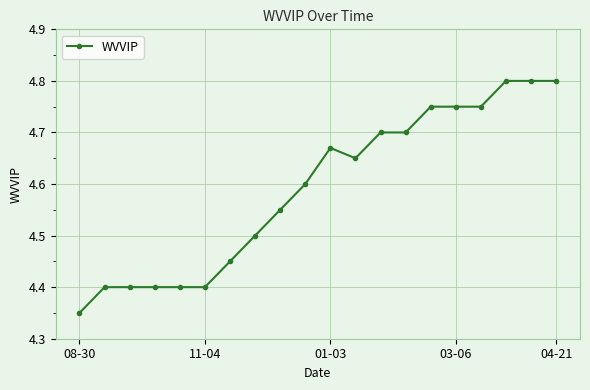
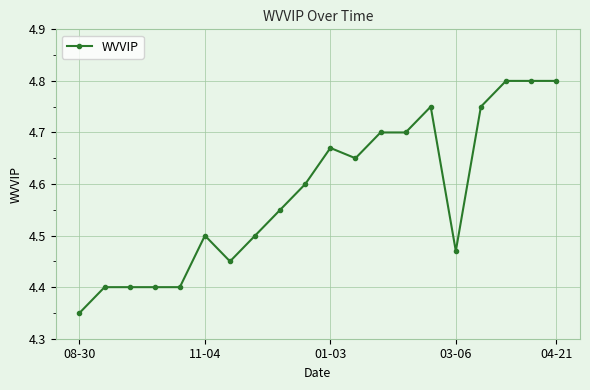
11-04: 4.4 -> 4.5
03-06: 4.75 -> 4.47
